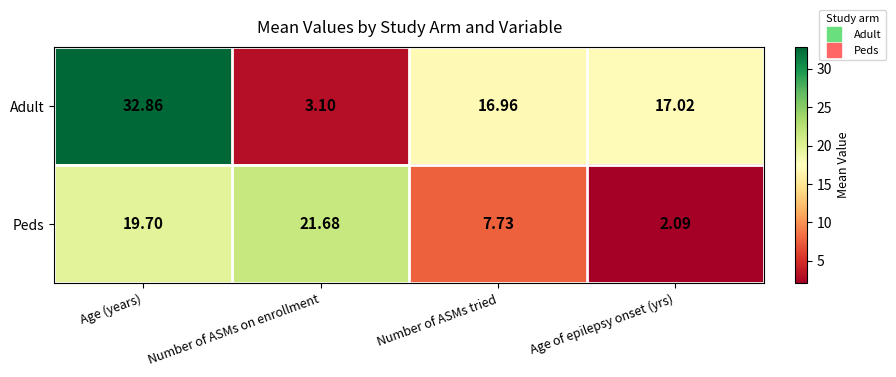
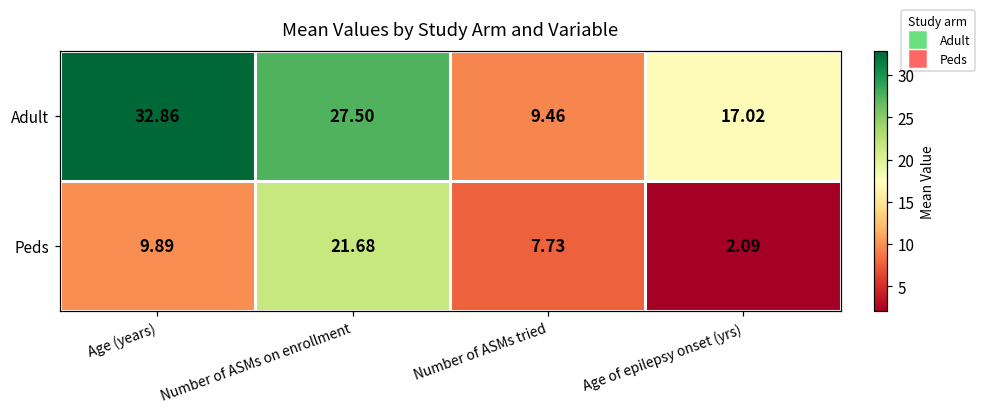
Adult, Number of ASMs on enrollment: 3.10 -> 27.50
Adult, Number of ASMs tried: 16.96 -> 9.46
Peds, Age (years): 19.70 -> 9.89
